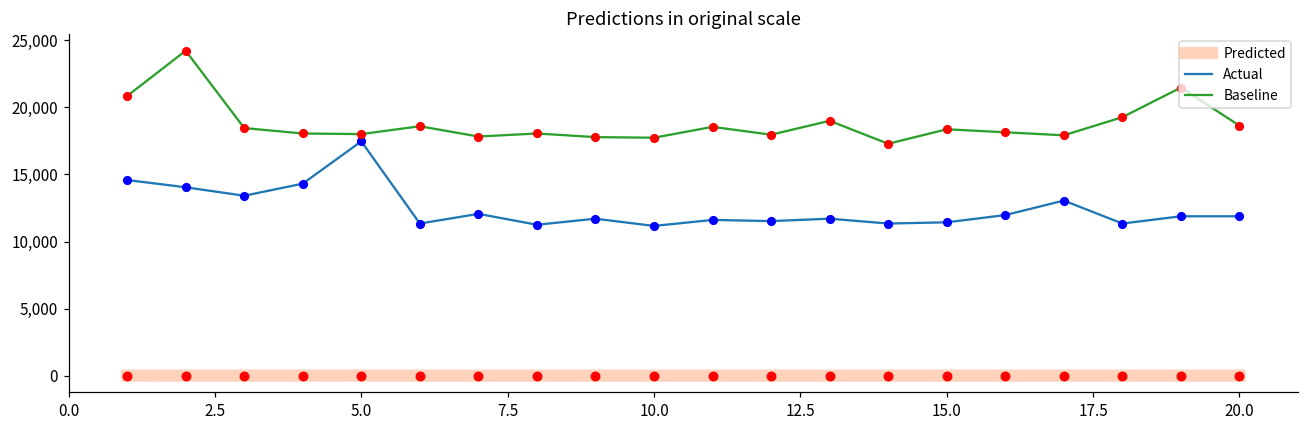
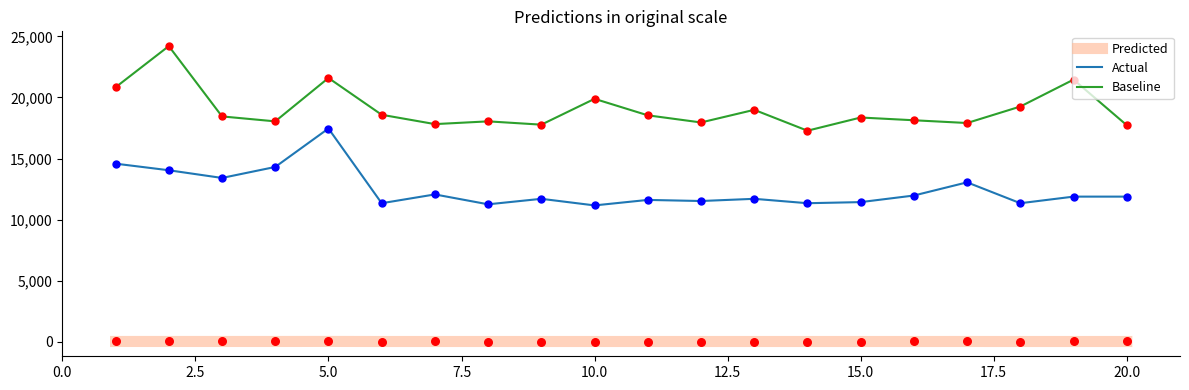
Baseline, 5.0: 18,000 -> 21,600
Baseline, 10.0: 17,700 -> 19,900
Baseline, 20.0: 18,600 -> 17,700
